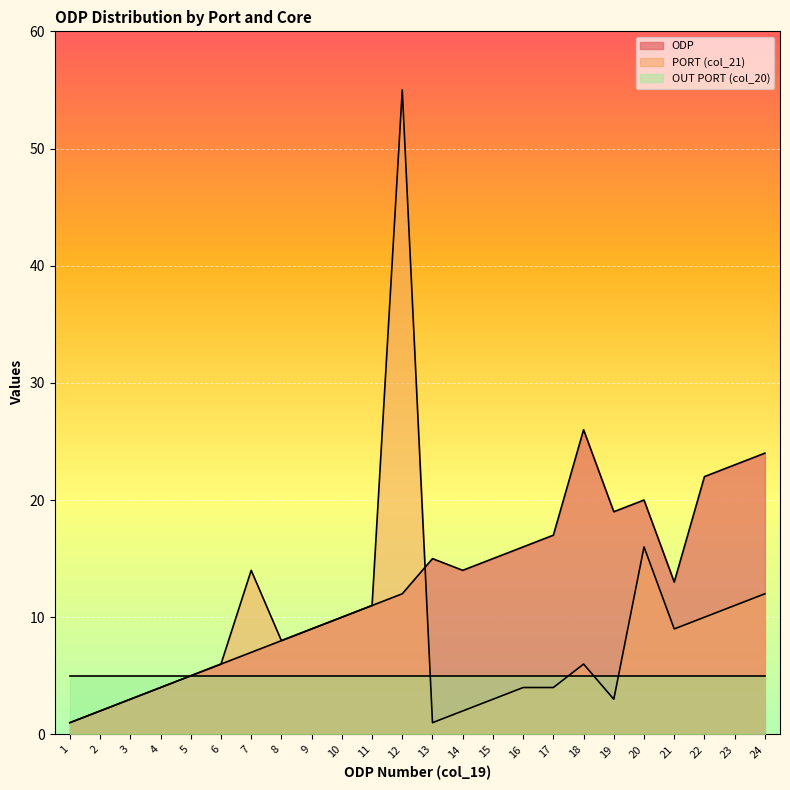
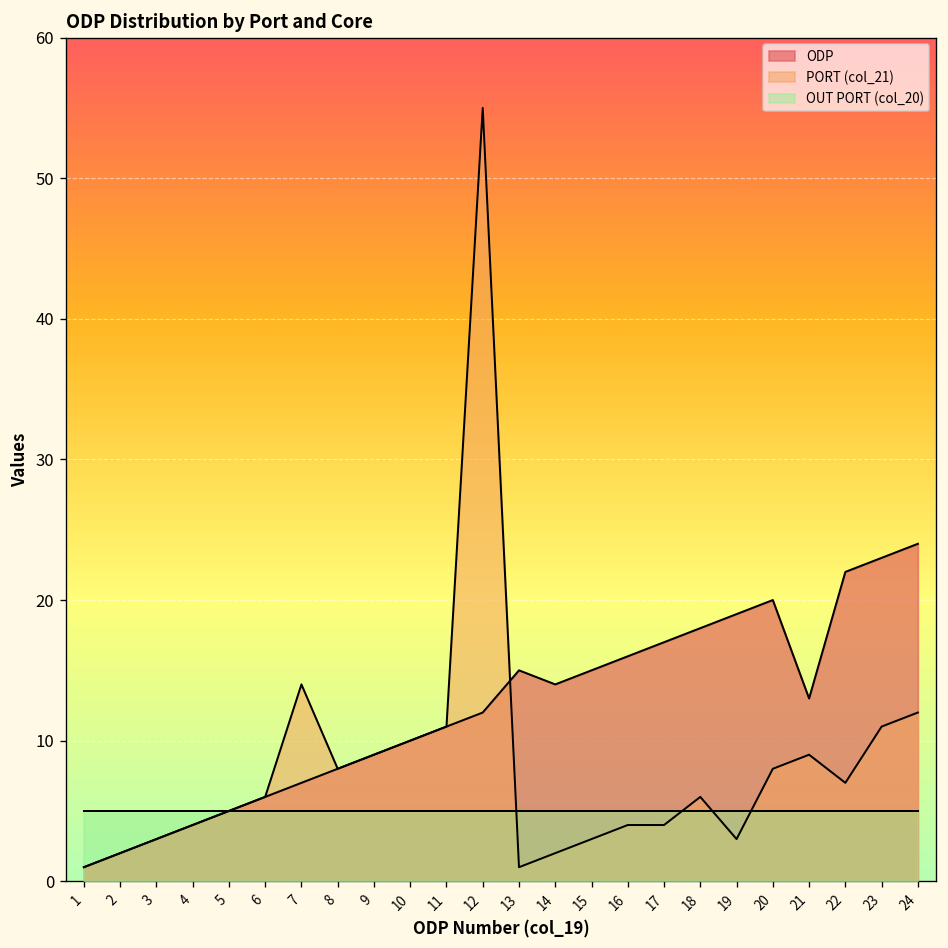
ODP, 18: 26 -> 18
PORT (col_21), 20: 16 -> 8
PORT (col_21), 22: 10 -> 7
